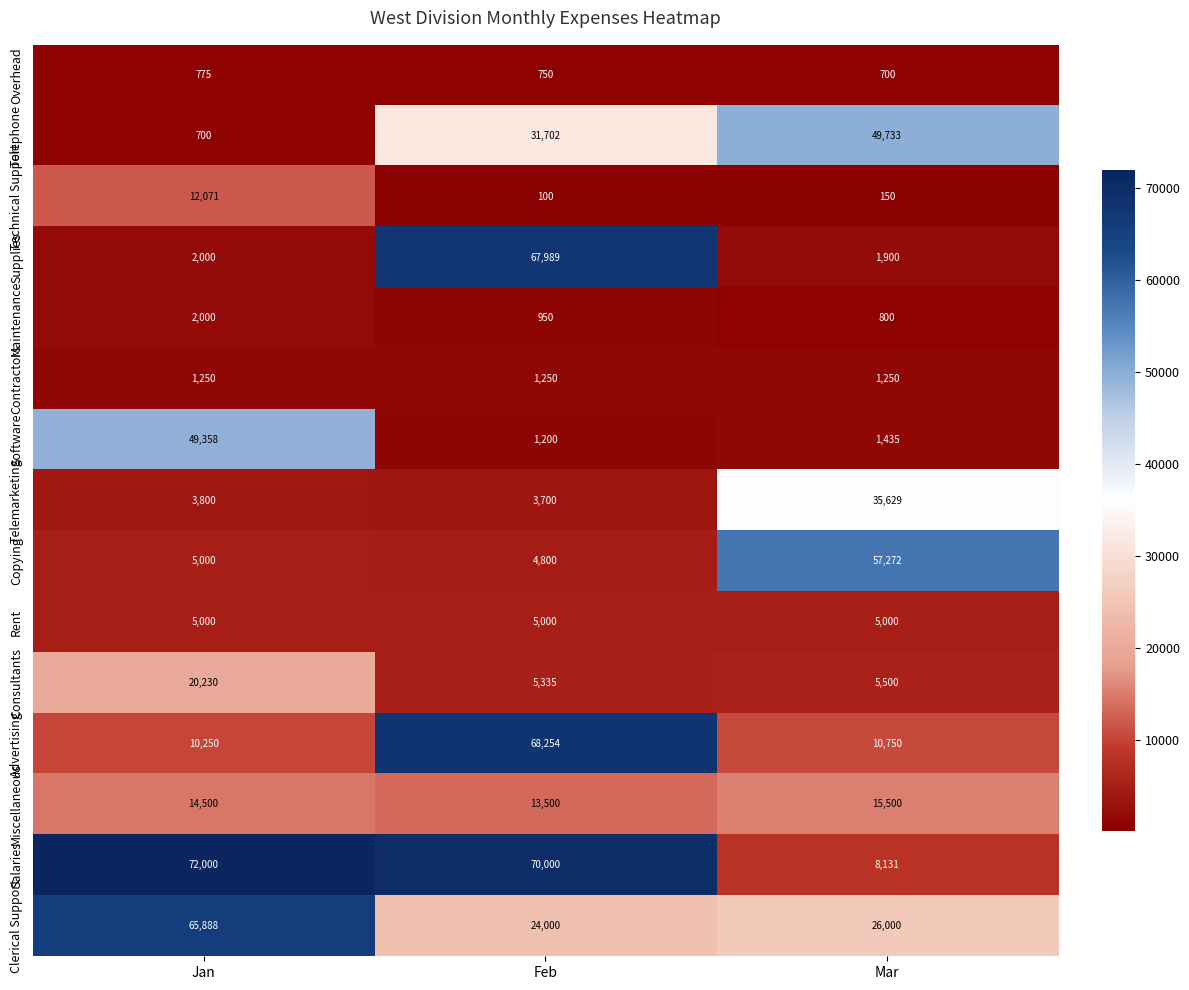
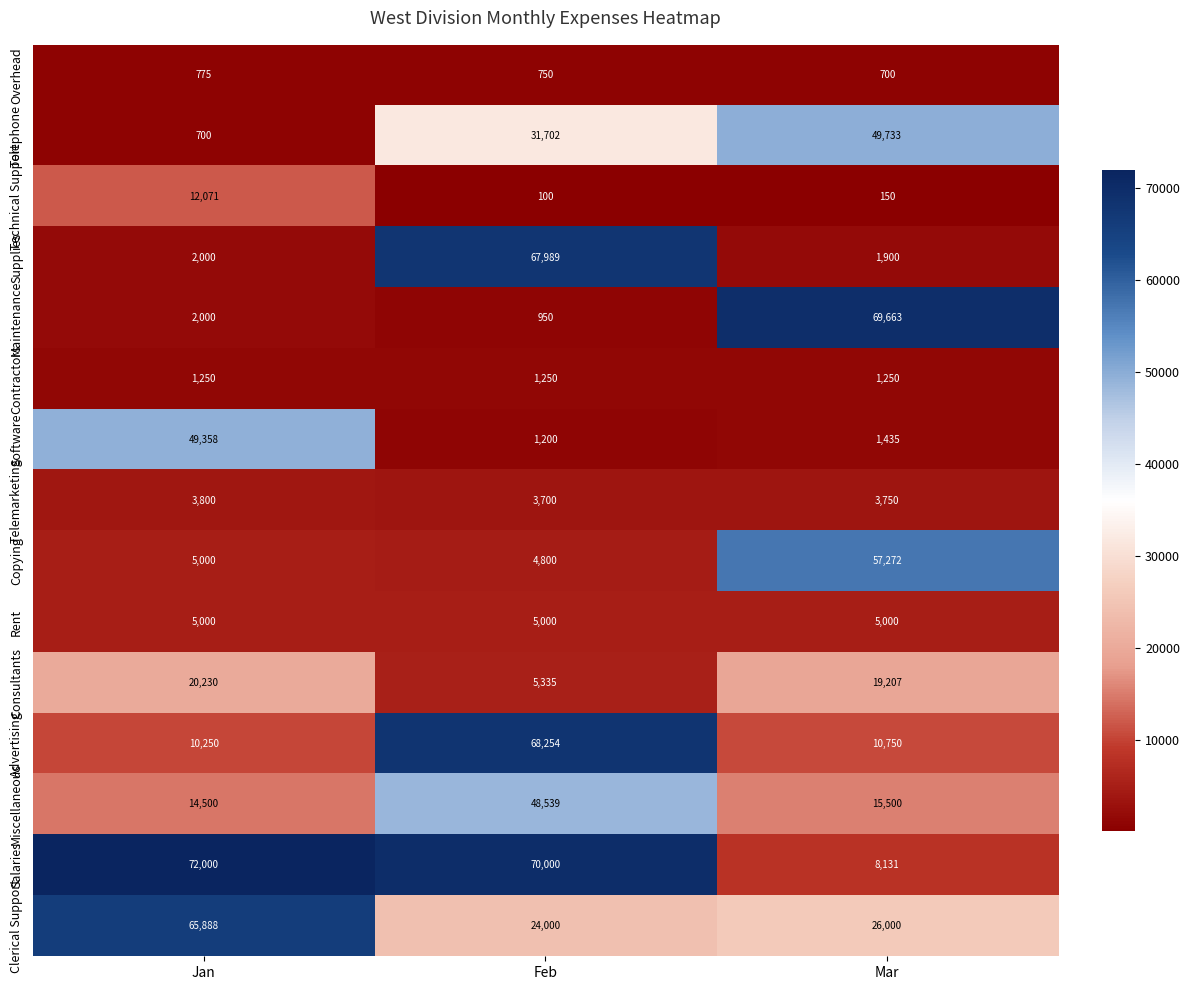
Maintenance, Mar: 800 -> 69,663
Telemarketing, Mar: 35,629 -> 3,750
Consultants, Mar: 5,500 -> 19,207
Miscellaneous, Feb: 13,500 -> 48,539
